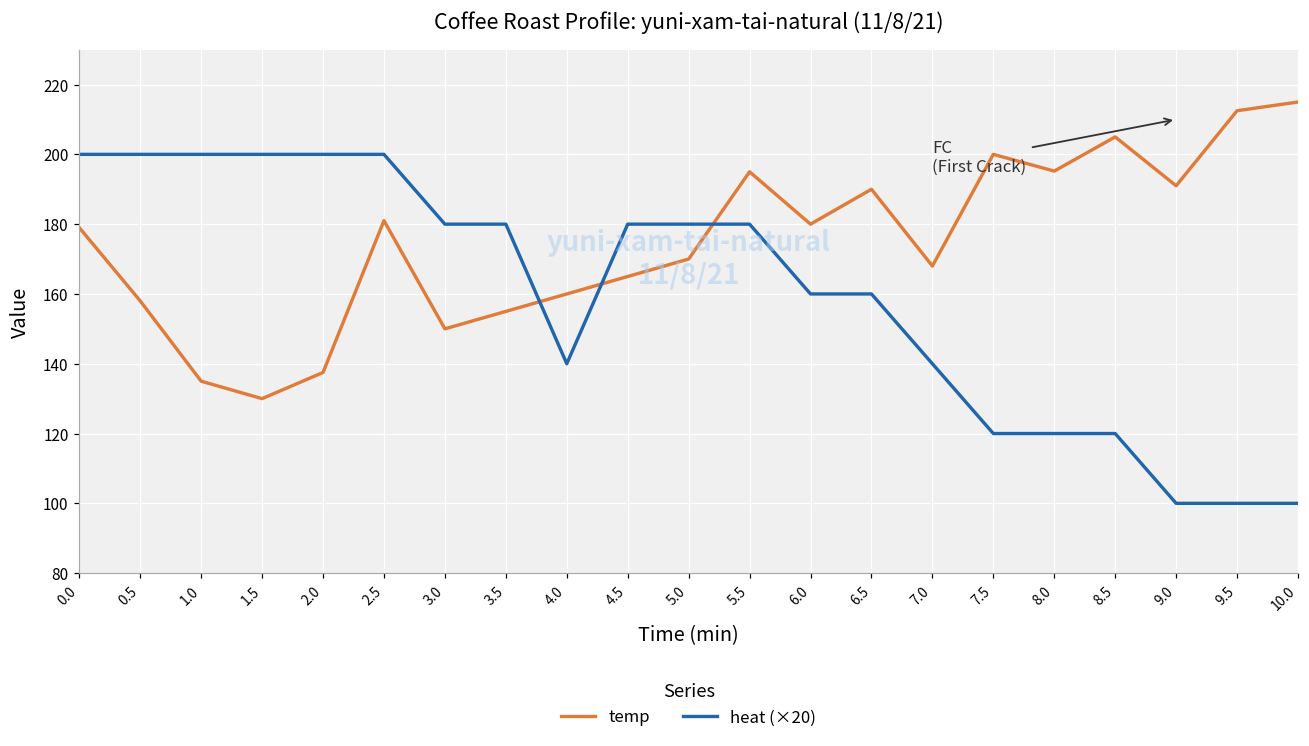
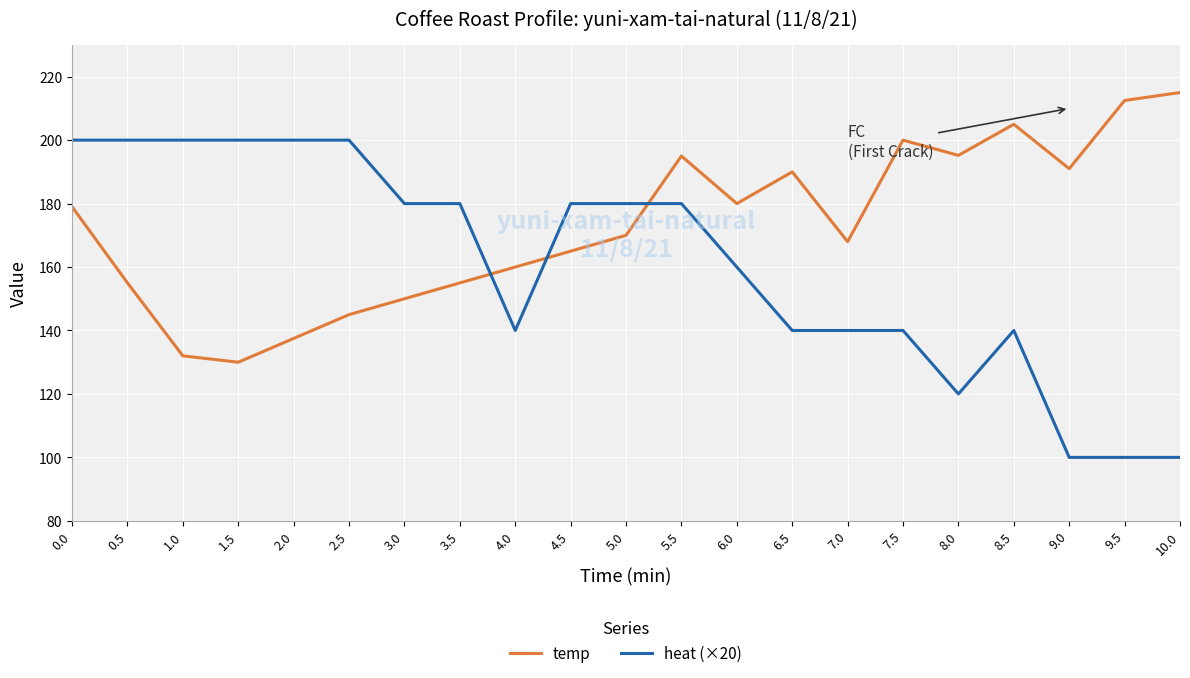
temp, 0.5: 158 -> 155
temp, 1.0: 135 -> 132
temp, 2.5: 181 -> 145
heat (×20), 6.5: 160 -> 140
heat (×20), 7.5: 120 -> 140
heat (×20), 8.5: 120 -> 140
